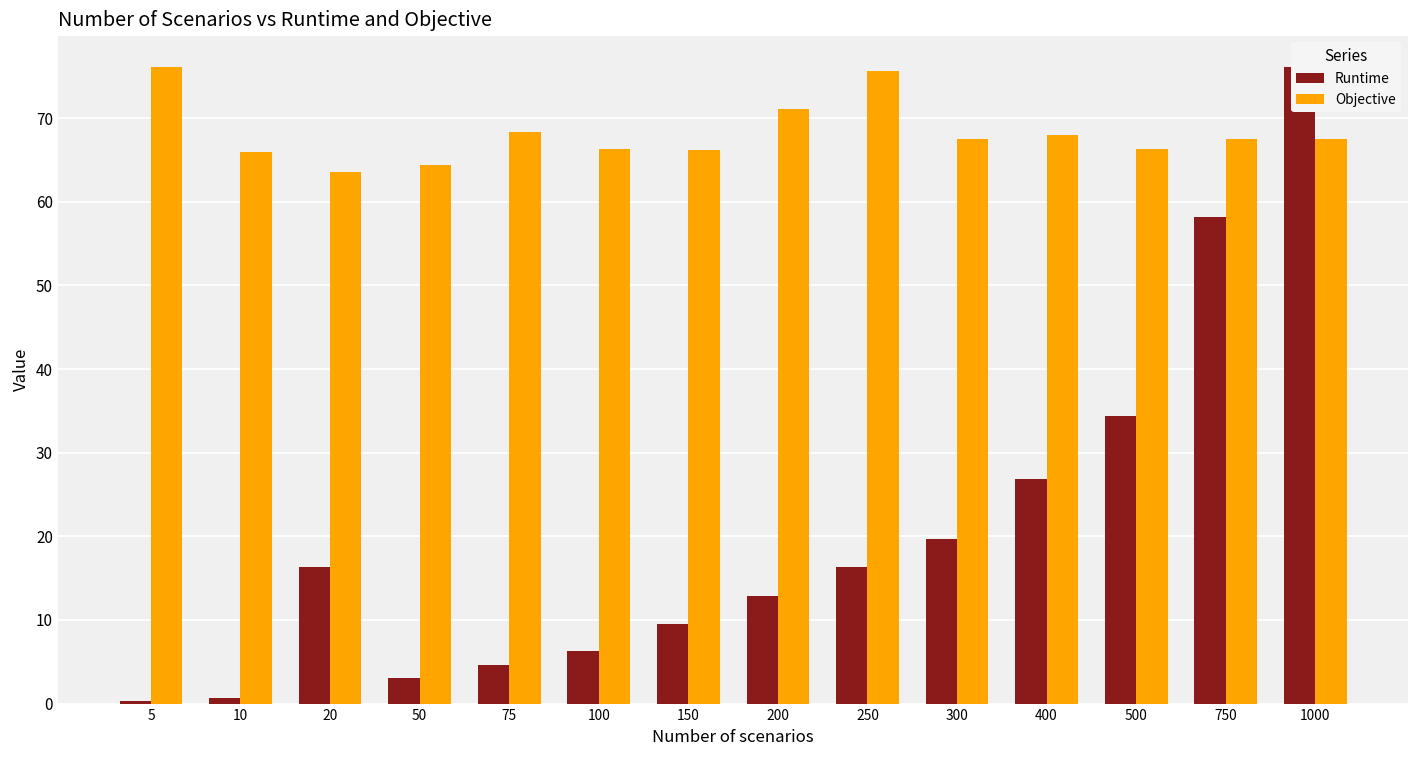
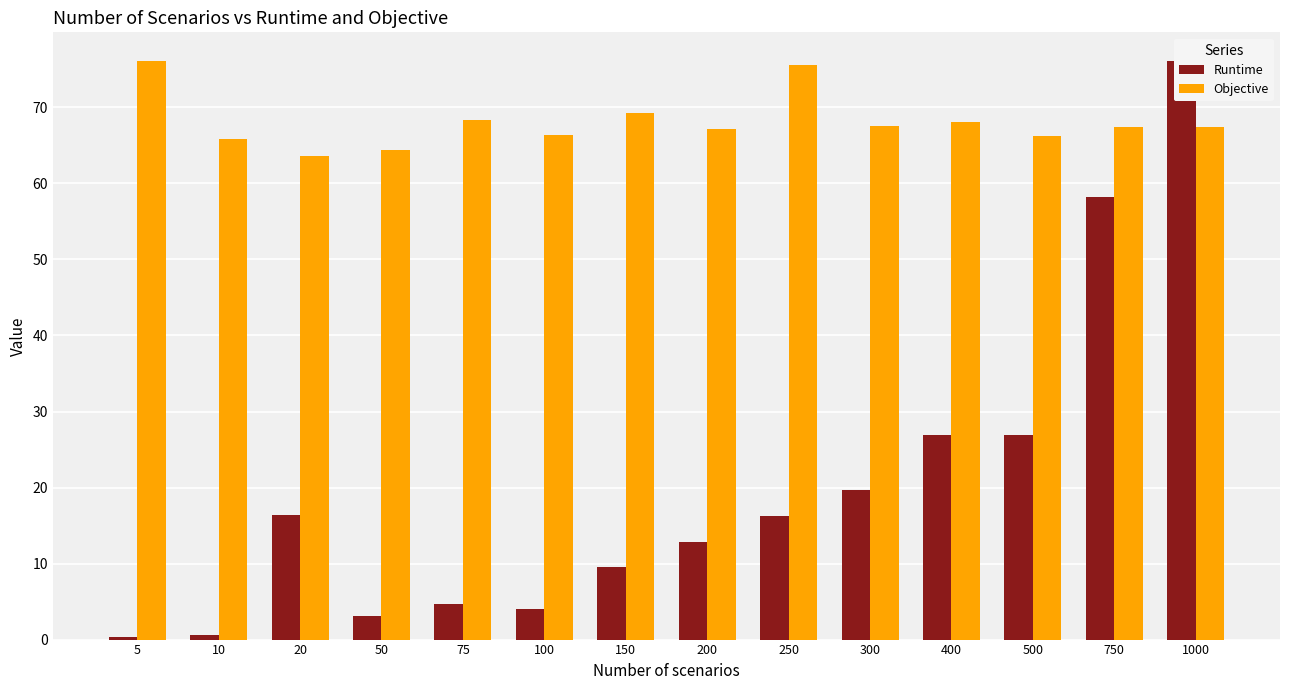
Runtime, 100: 6 -> 4
Objective, 150: 66 -> 69
Objective, 200: 71 -> 67
Runtime, 500: 34 -> 27
